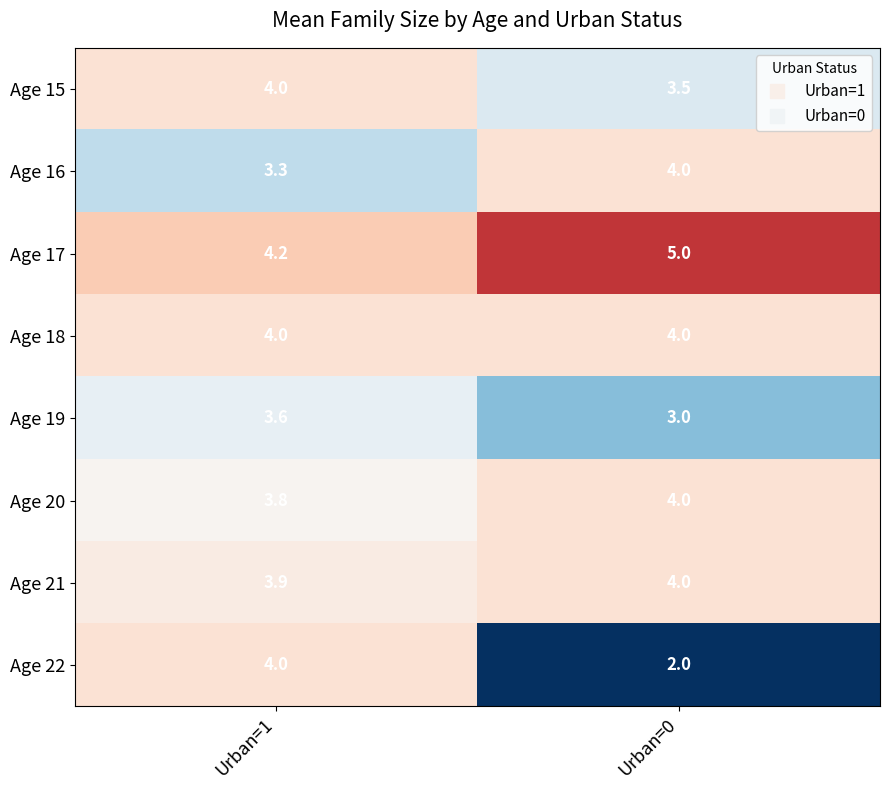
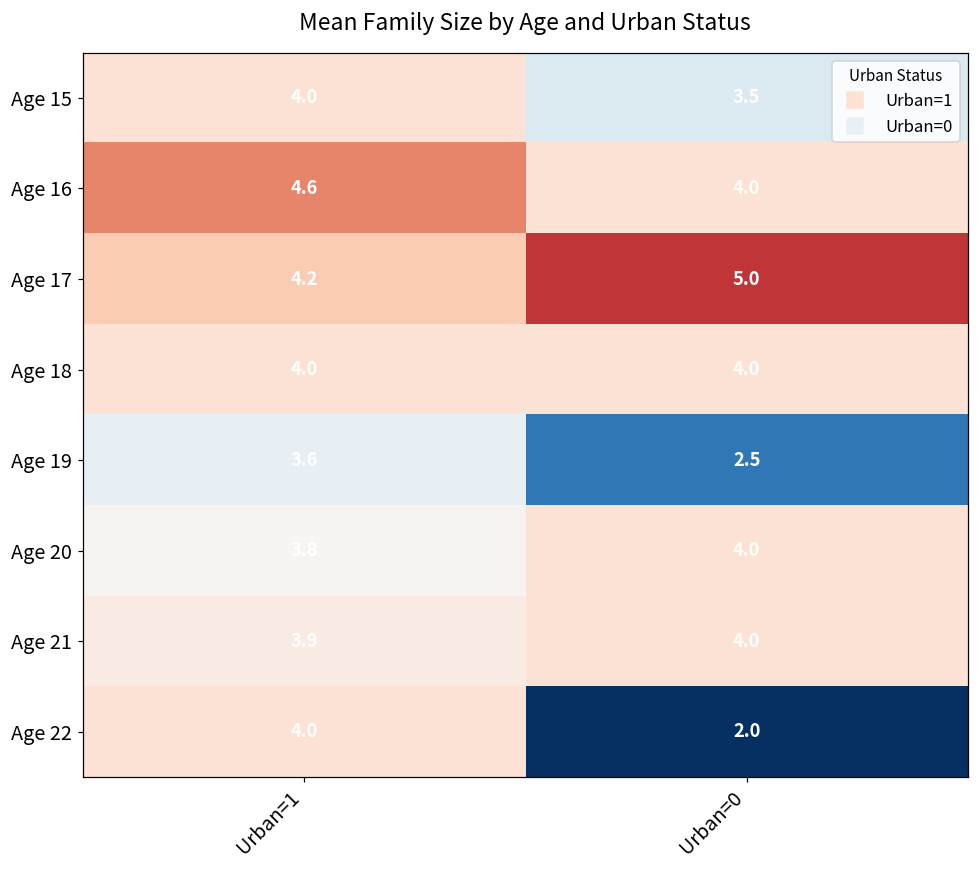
Age 16, Urban=1: 3.3 -> 4.6
Age 19, Urban=0: 3.0 -> 2.5
